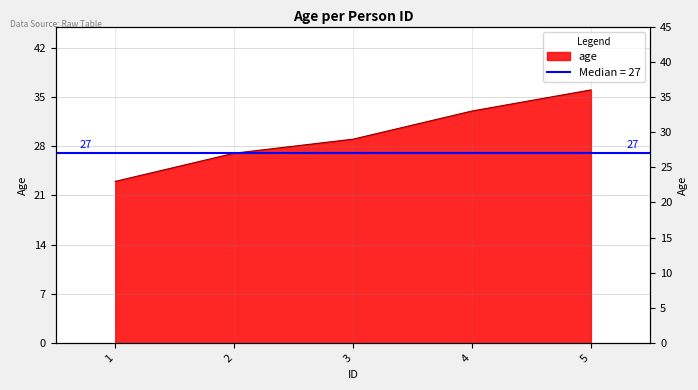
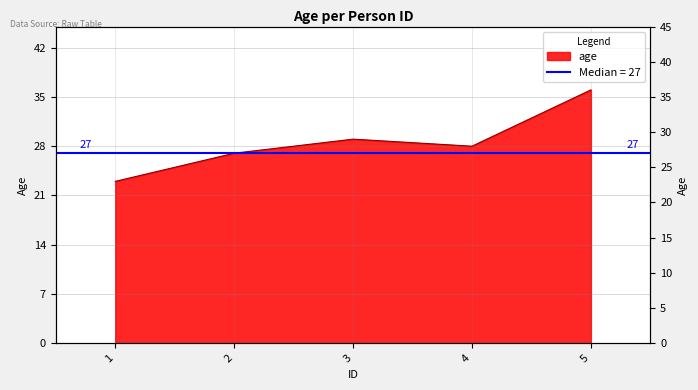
4: 33 -> 28
